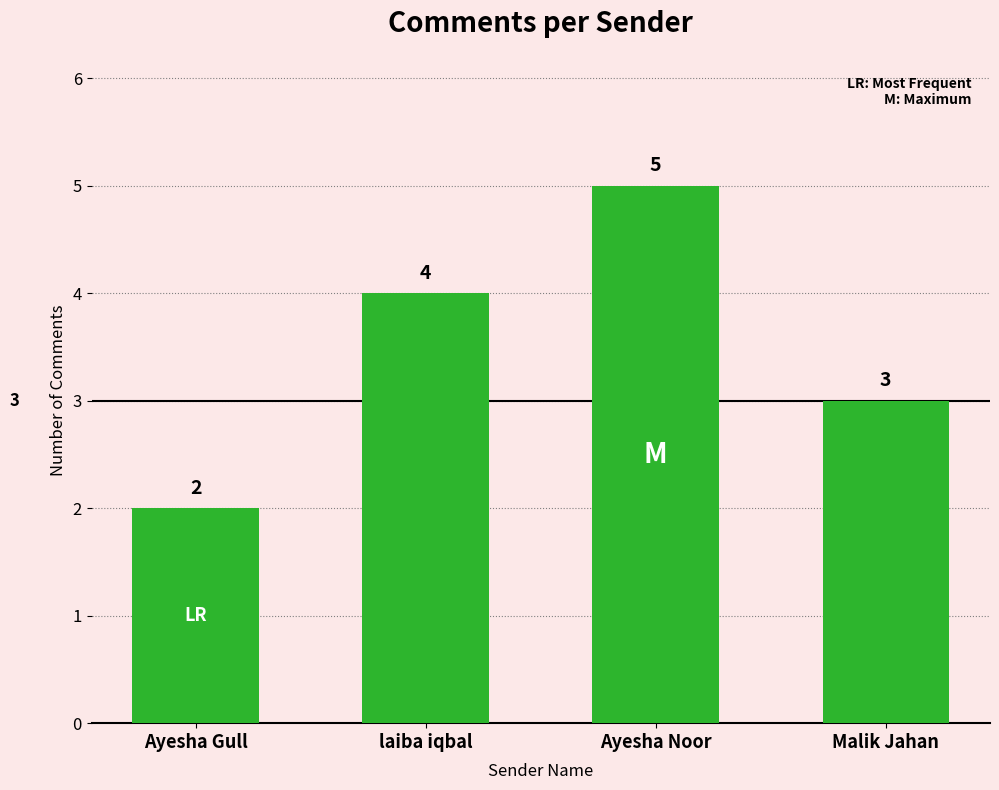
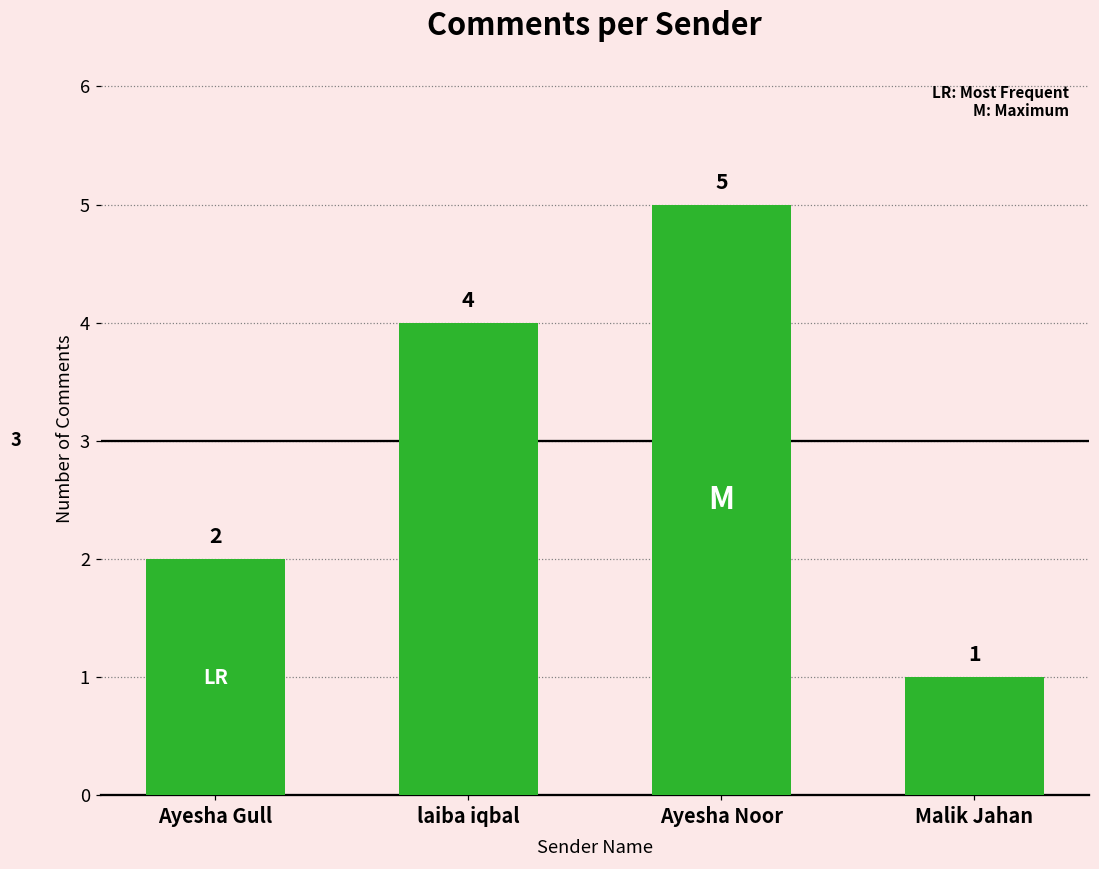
Malik Jahan: 3 -> 1
